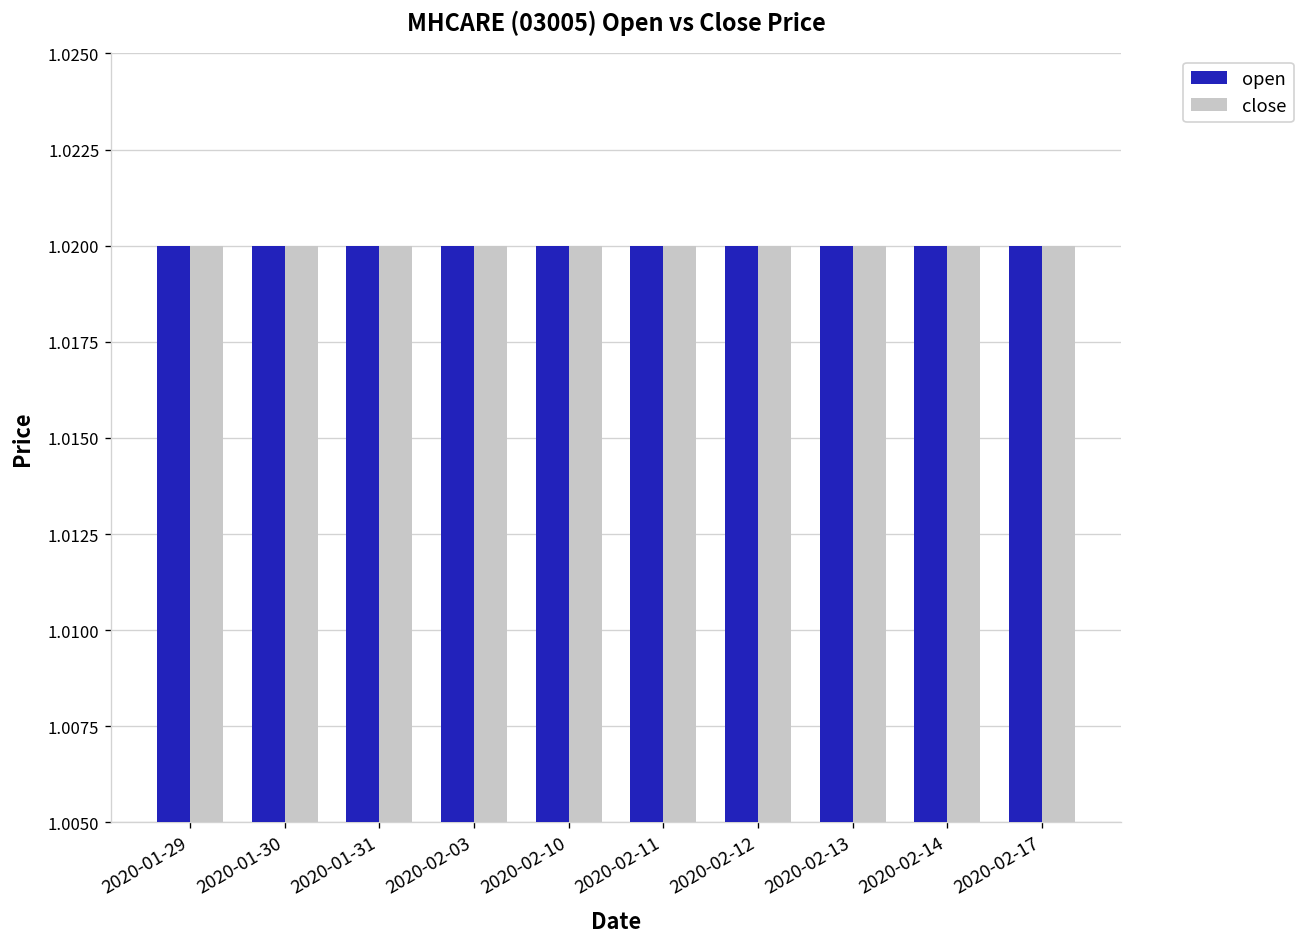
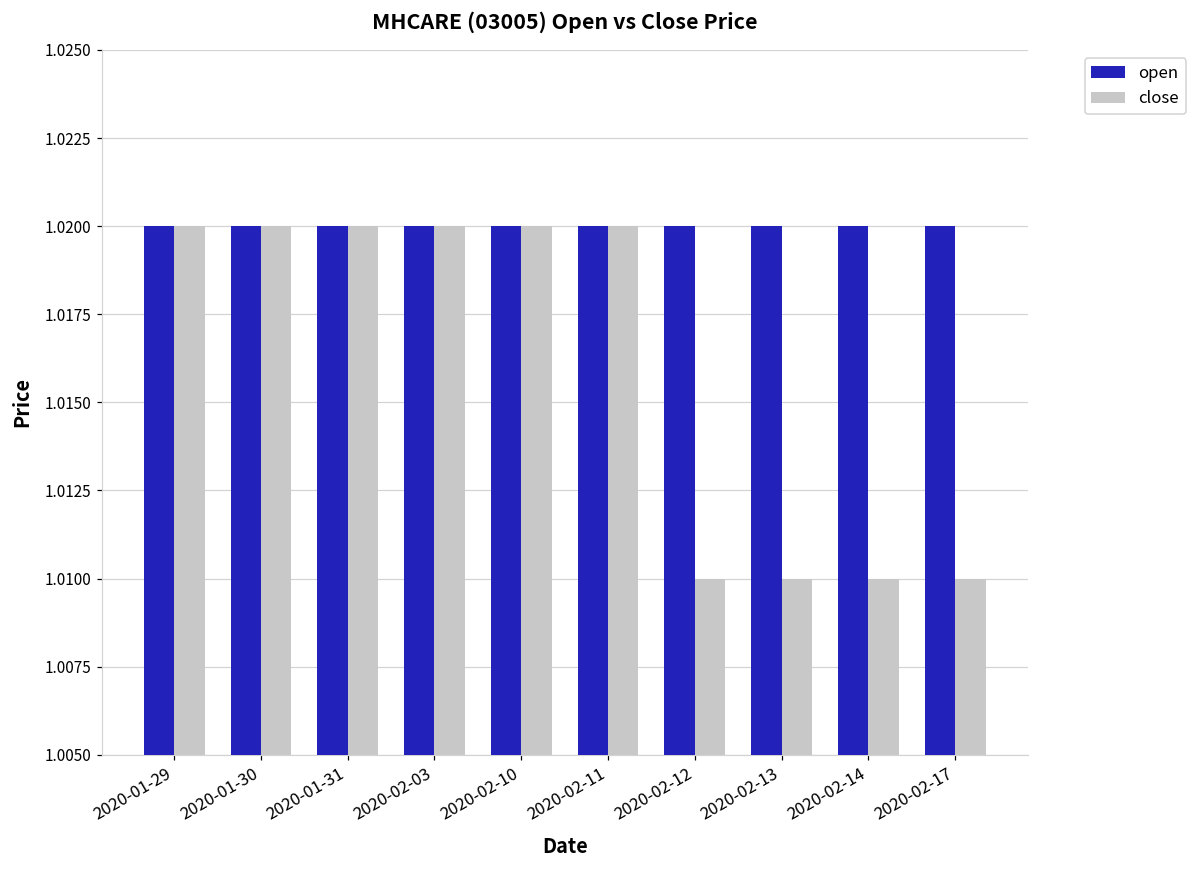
close, 2020-02-12: 1.02 -> 1.01
close, 2020-02-13: 1.02 -> 1.01
close, 2020-02-14: 1.02 -> 1.01
close, 2020-02-17: 1.02 -> 1.01
